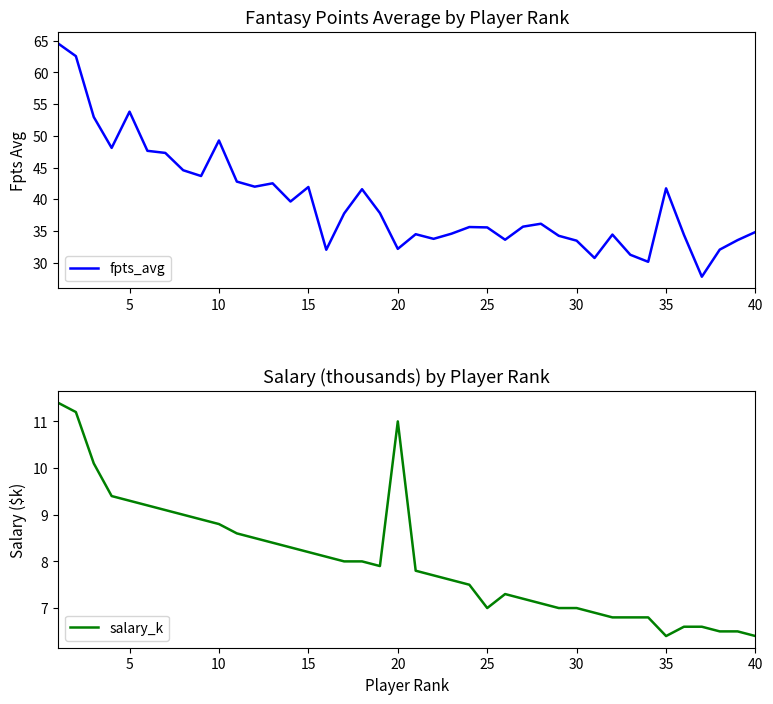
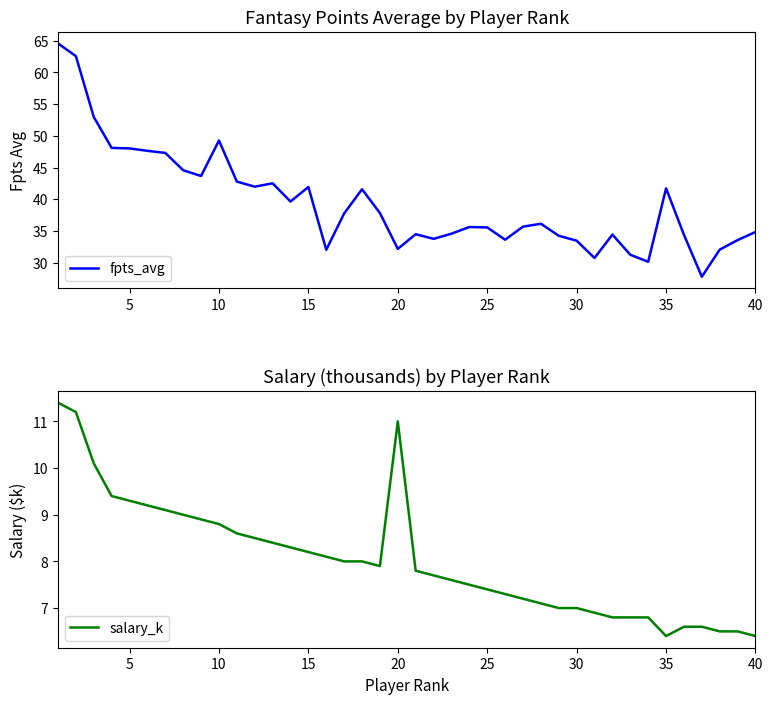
Fantasy Points Average by Player Rank, 5: 54 -> 48
Salary (thousands) by Player Rank, 25: 7.0 -> 7.4
